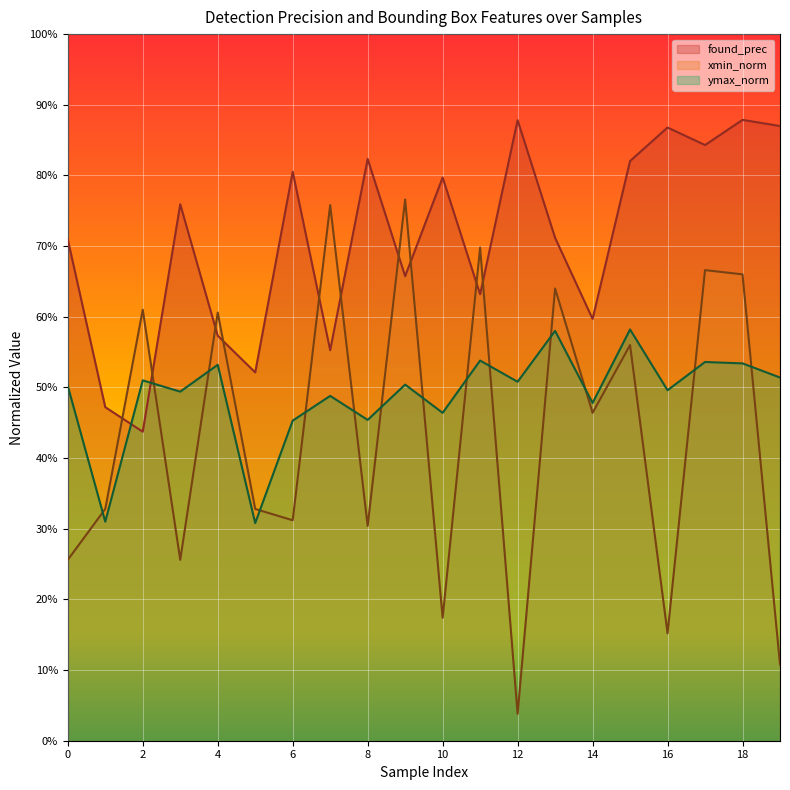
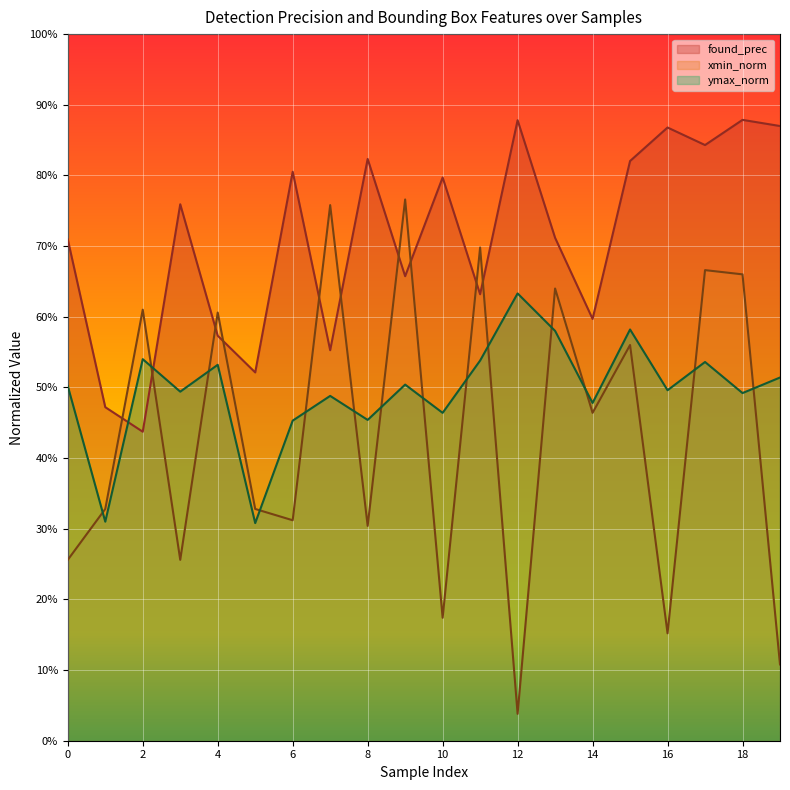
ymax_norm, 2: 51% -> 54%
ymax_norm, 12: 51% -> 63%
ymax_norm, 18: 53% -> 49%
